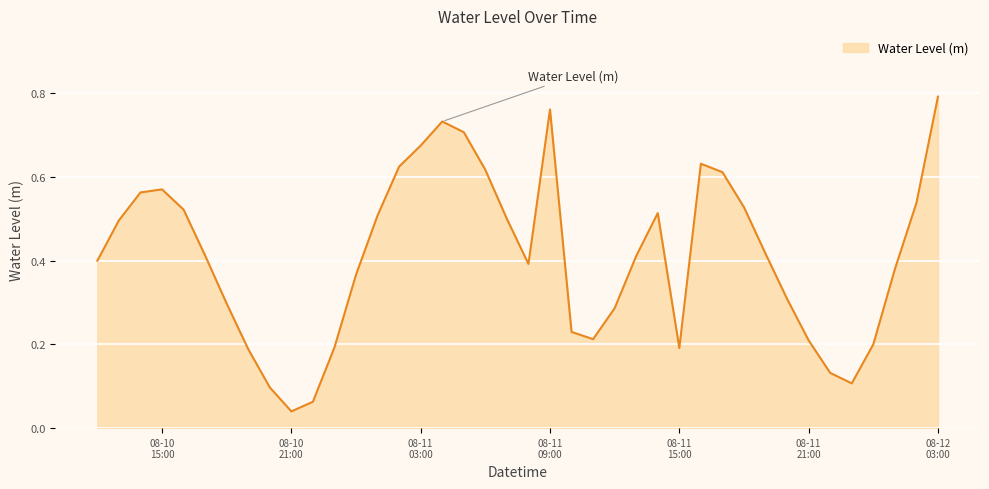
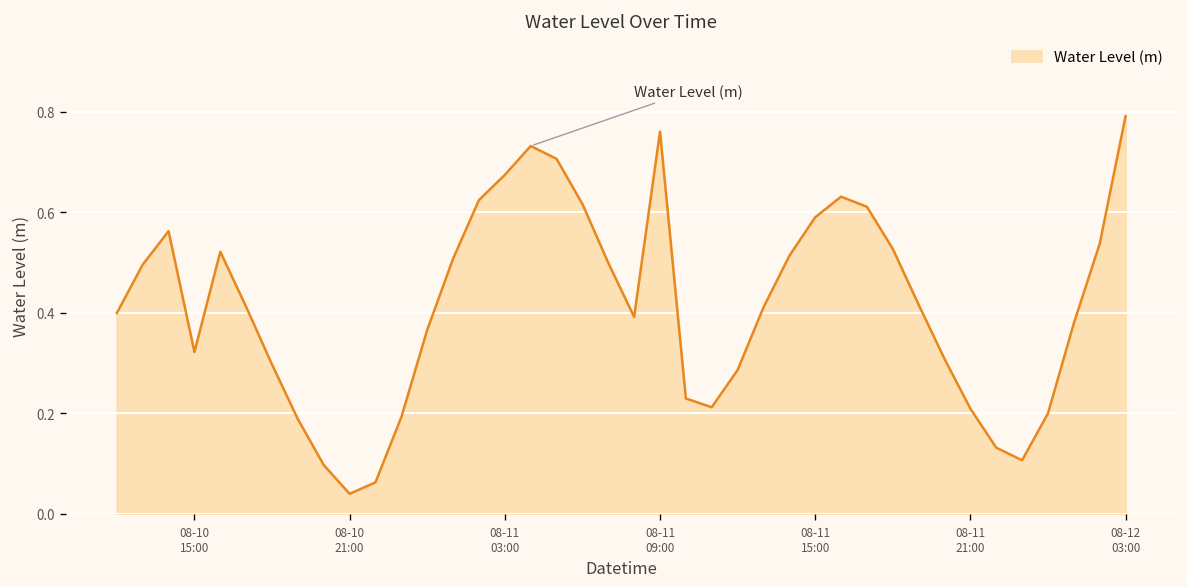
08-10 15:00: 0.57 -> 0.32
08-11 15:00: 0.19 -> 0.59
